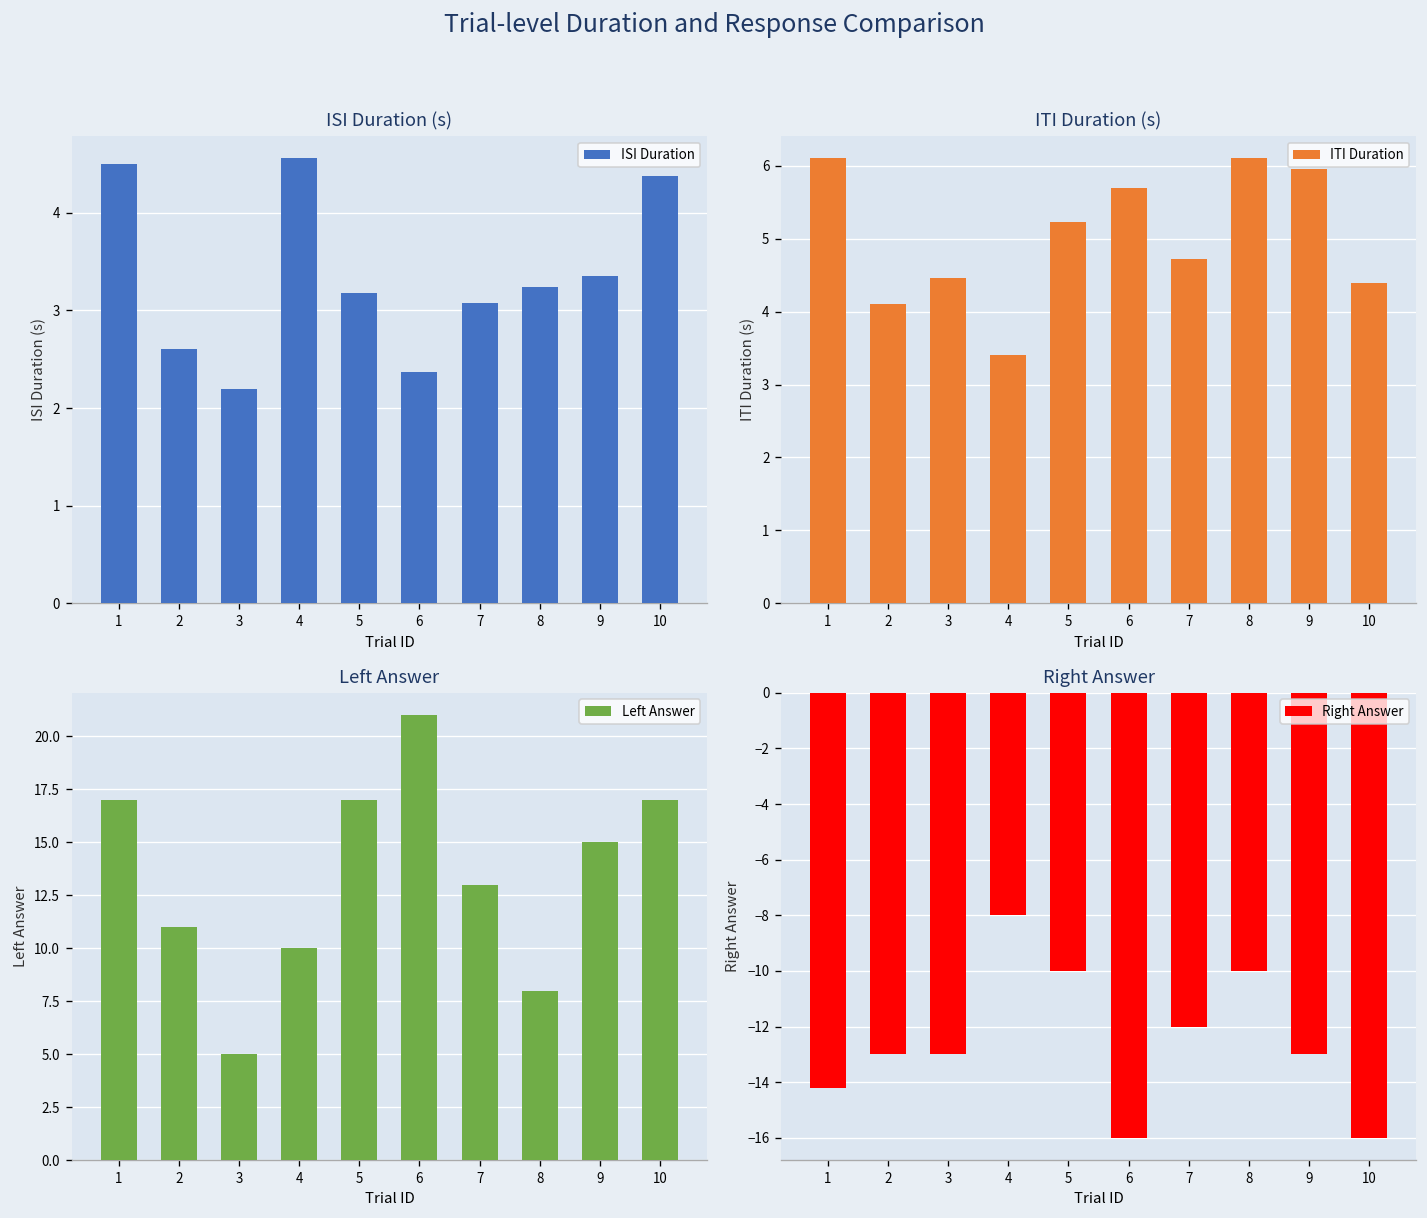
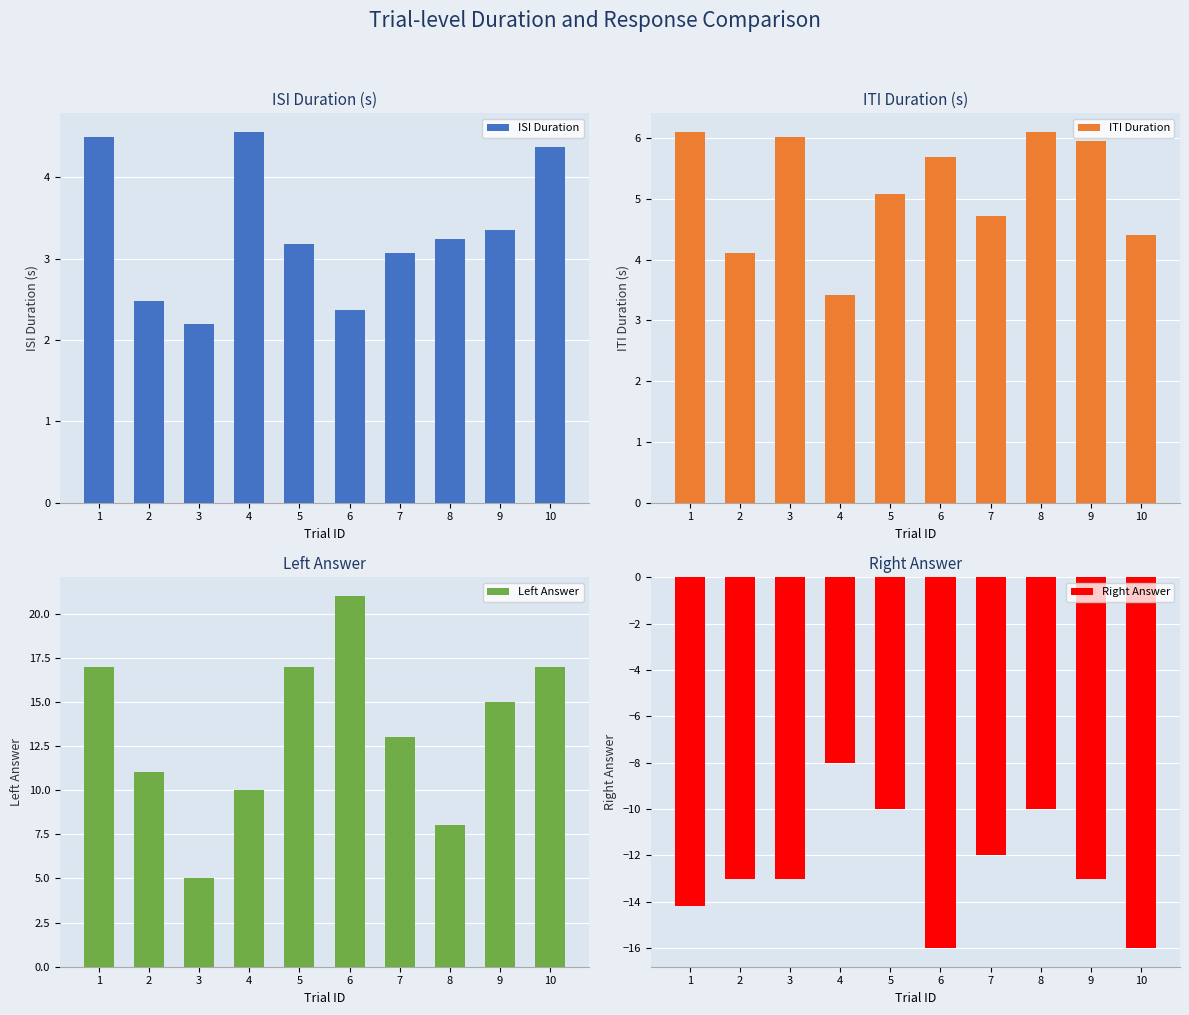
ISI Duration (s), 2: 2.6 -> 2.5
ITI Duration (s), 3: 4.5 -> 6.0
ITI Duration (s), 5: 5.2 -> 5.1
